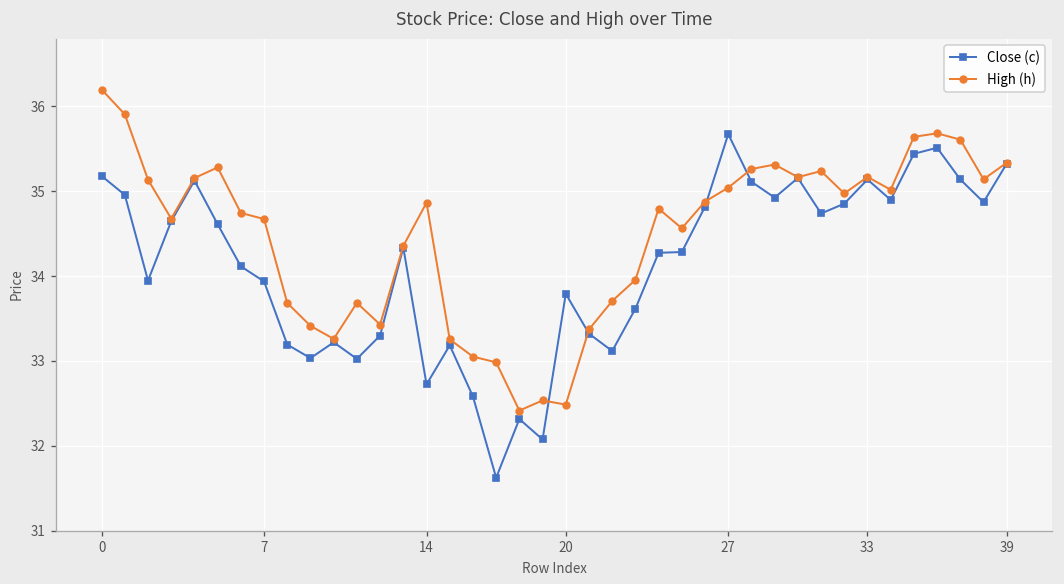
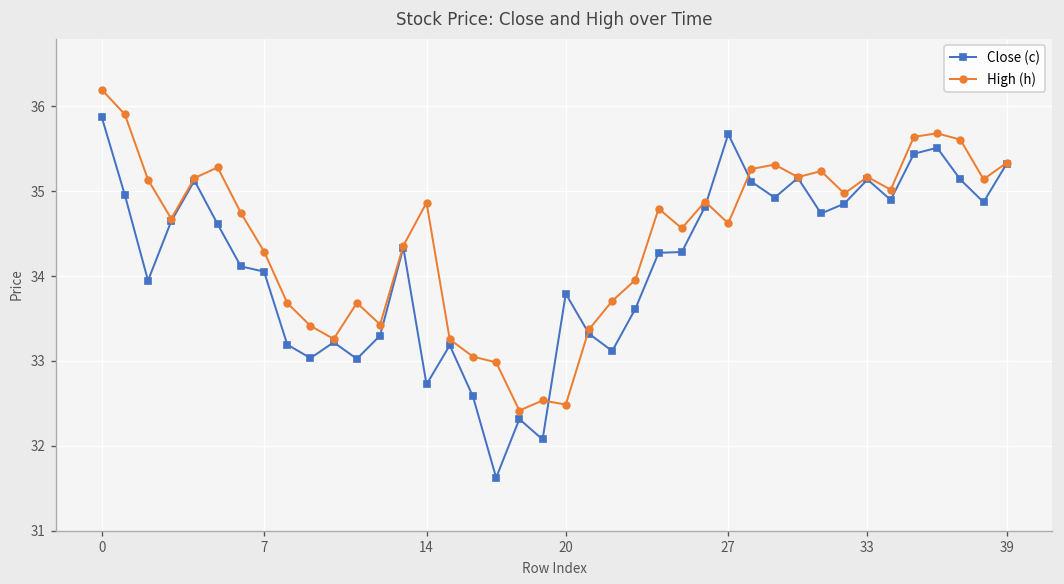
Close (c), 0: 35.2 -> 35.9
Close (c), 7: 33.9 -> 34.1
High (h), 7: 34.7 -> 34.3
High (h), 27: 35.0 -> 34.6
